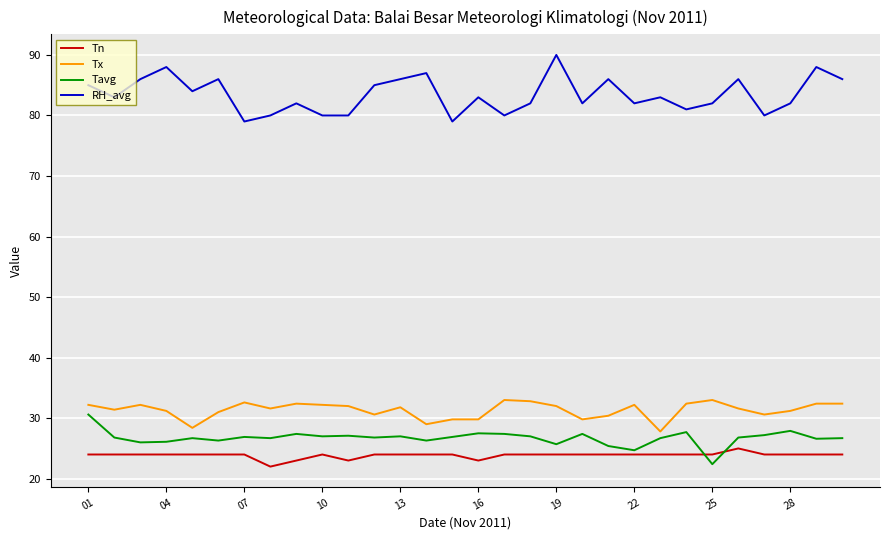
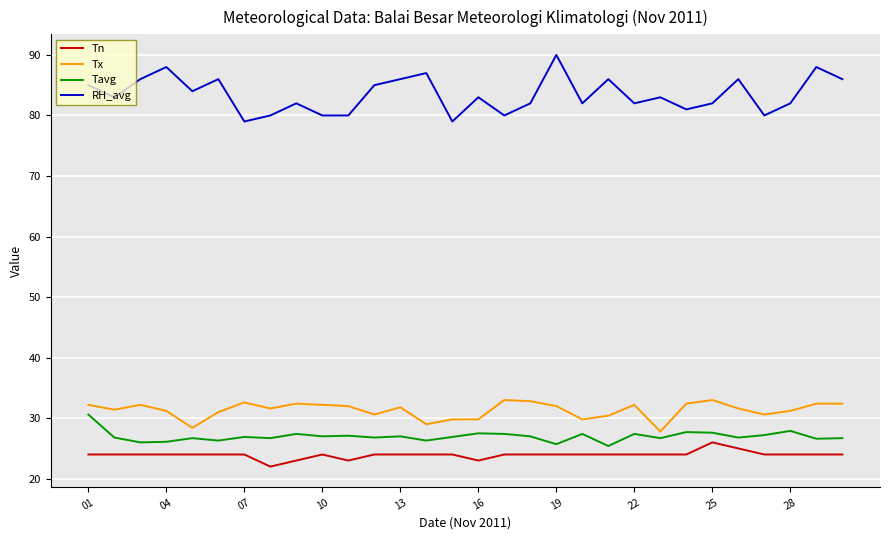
Tavg, 22: 25 -> 27
Tn, 25: 24 -> 26
Tavg, 25: 22 -> 28
